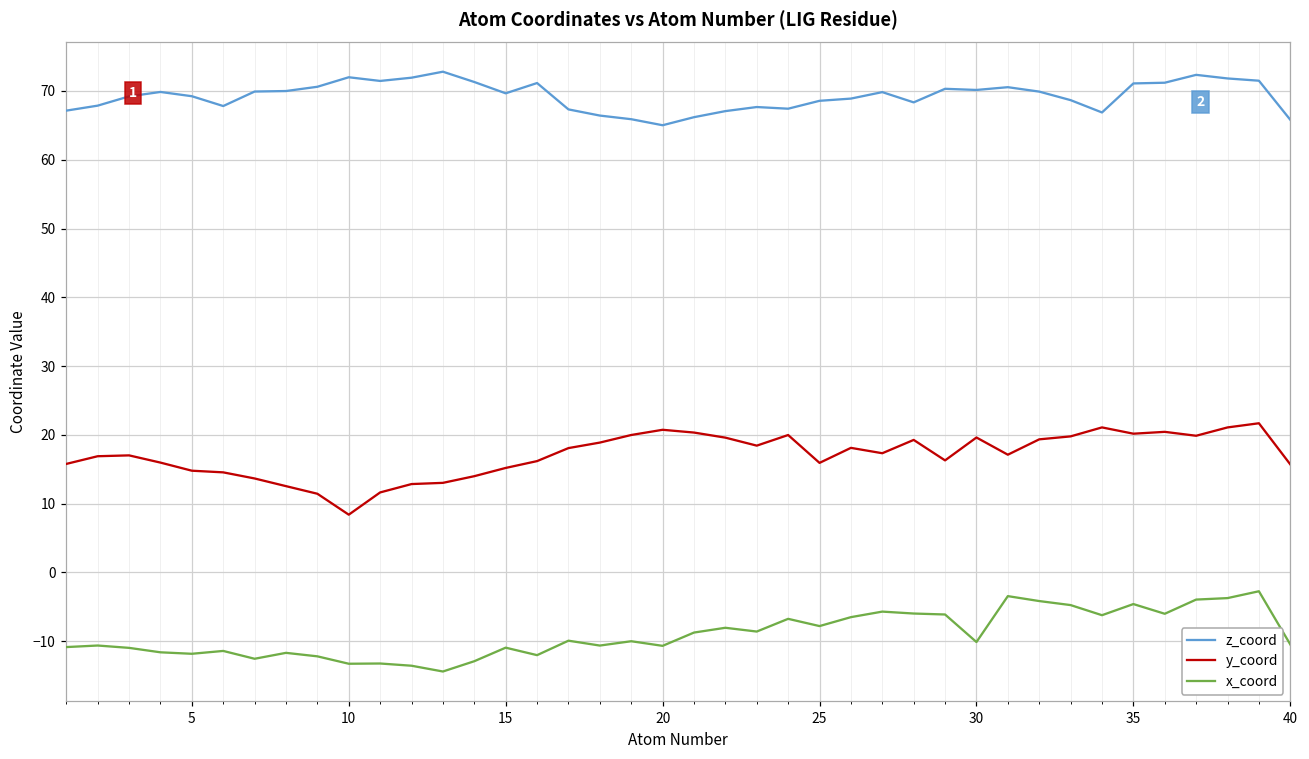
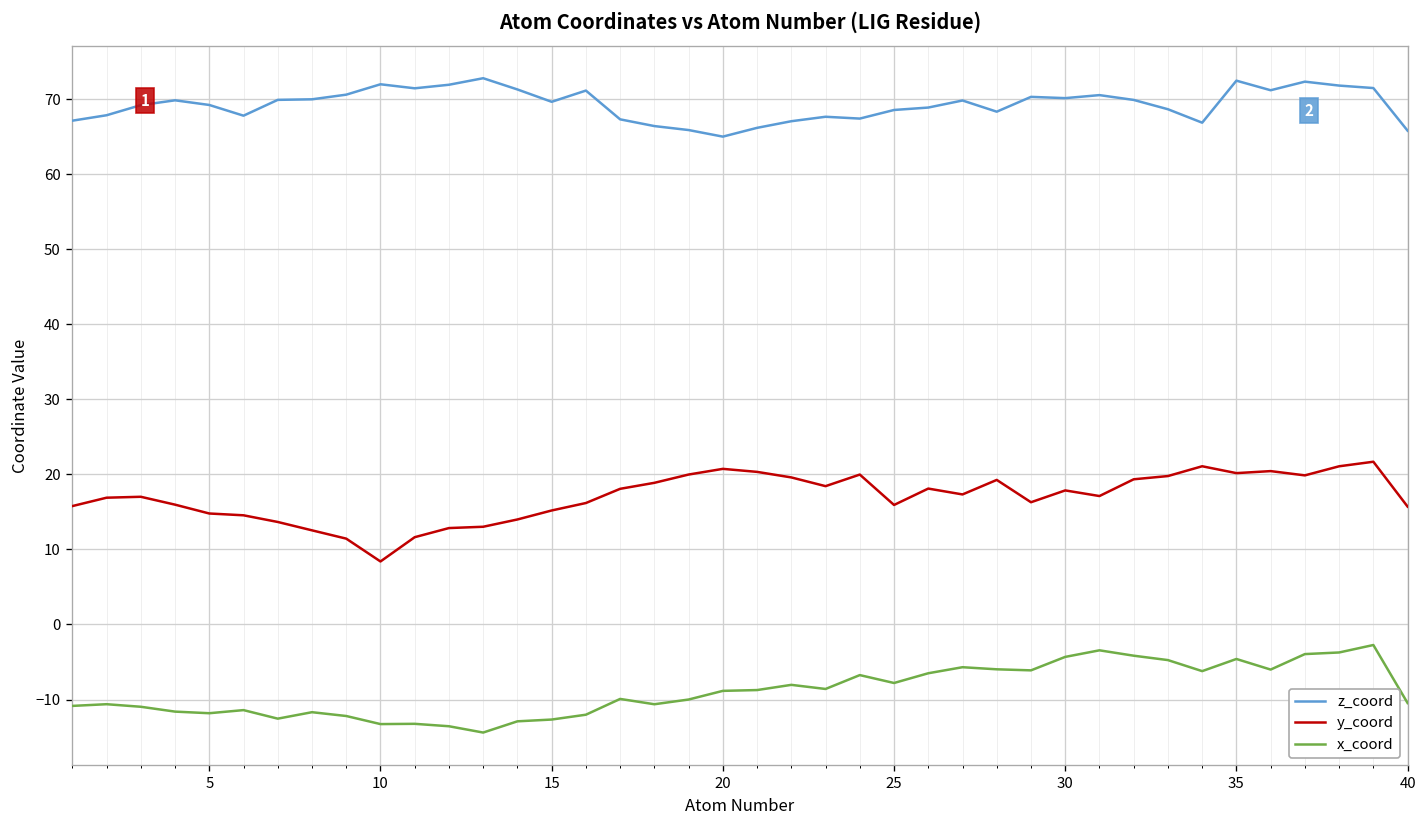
x_coord, 15: -11 -> -13
x_coord, 20: -11 -> -9
y_coord, 30: 20 -> 18
x_coord, 30: -10 -> -4
z_coord, 35: 71 -> 72
